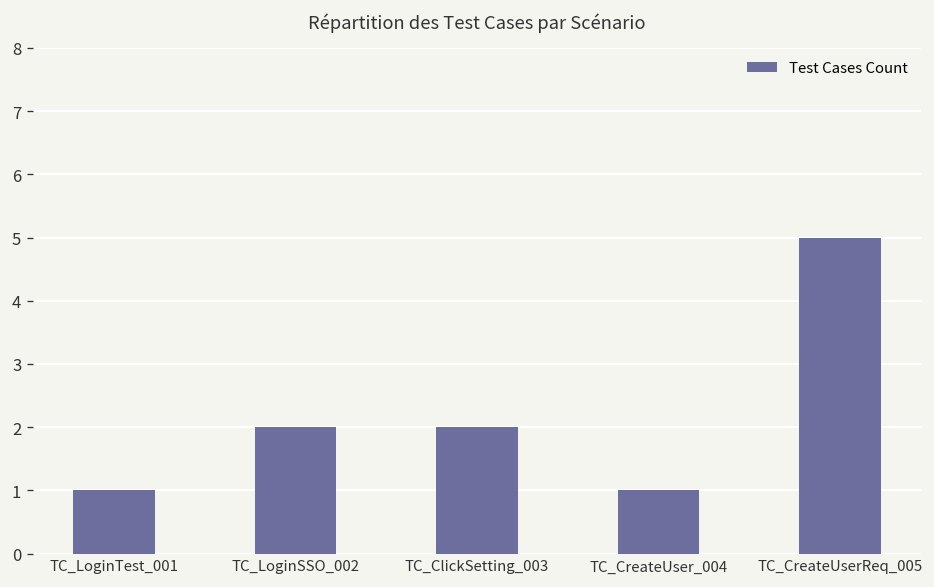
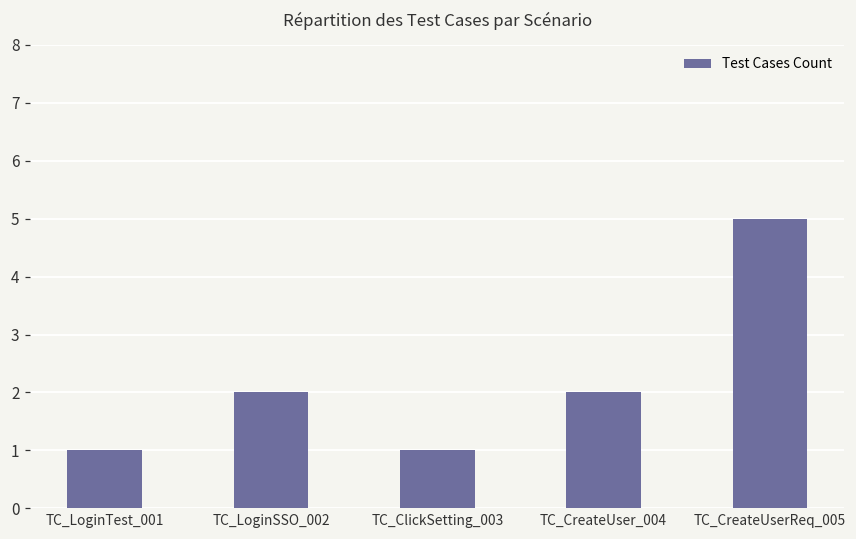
TC_ClickSetting_003: 2 -> 1
TC_CreateUser_004: 1 -> 2
